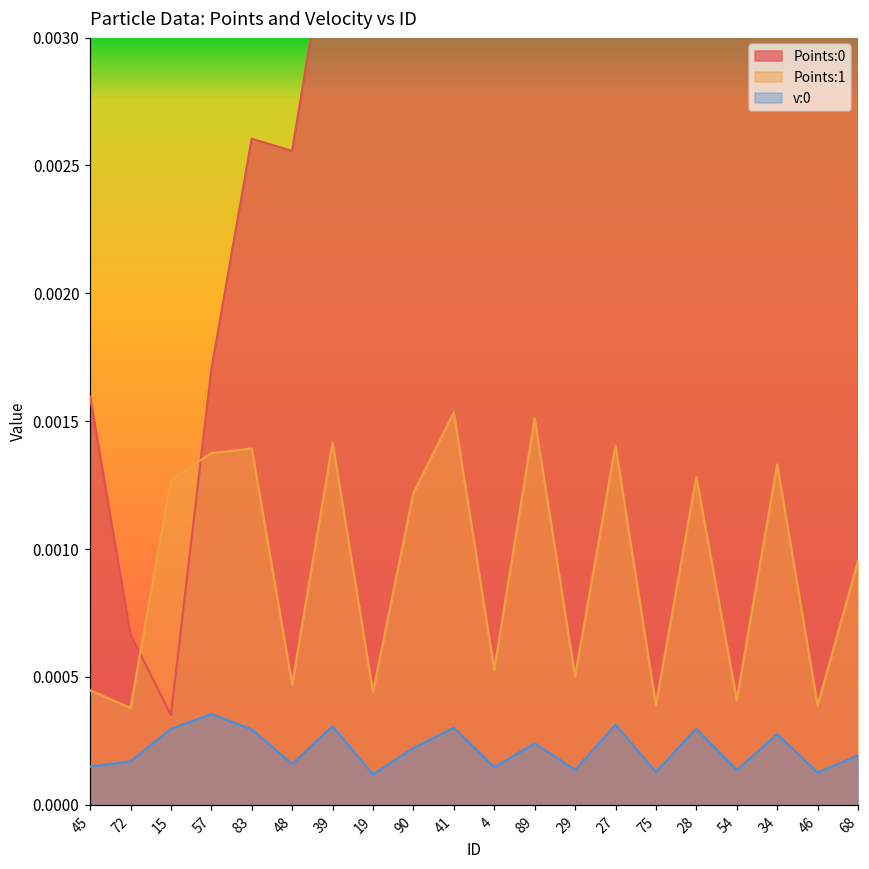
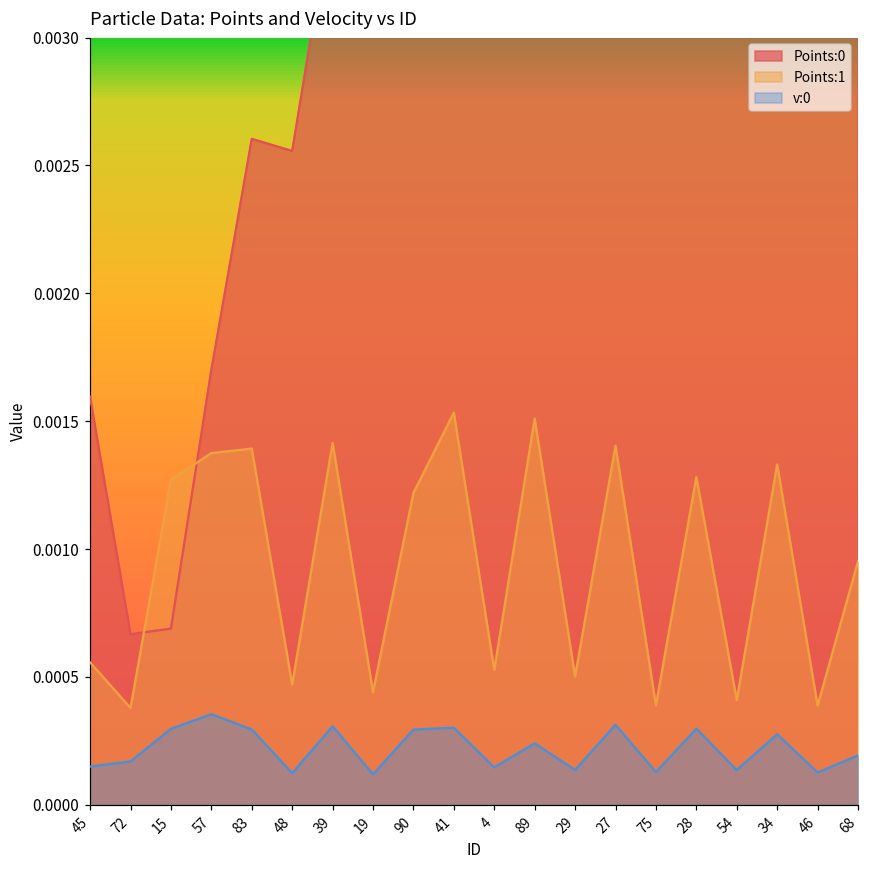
Points:1, 45: 0.00045 -> 0.00056
Points:0, 15: 0.00035 -> 0.00069
v:0, 48: 0.00016 -> 0.00012
v:0, 90: 0.00022 -> 0.00029
